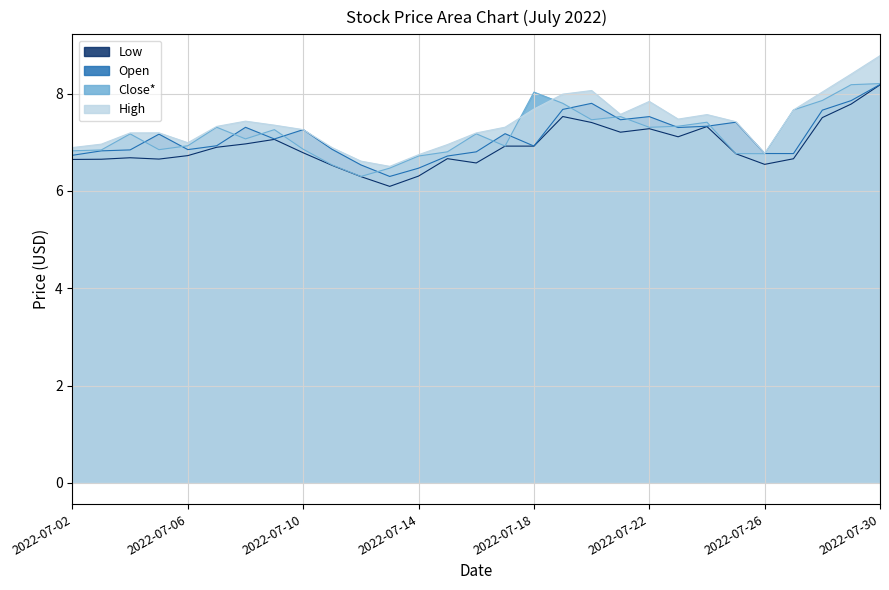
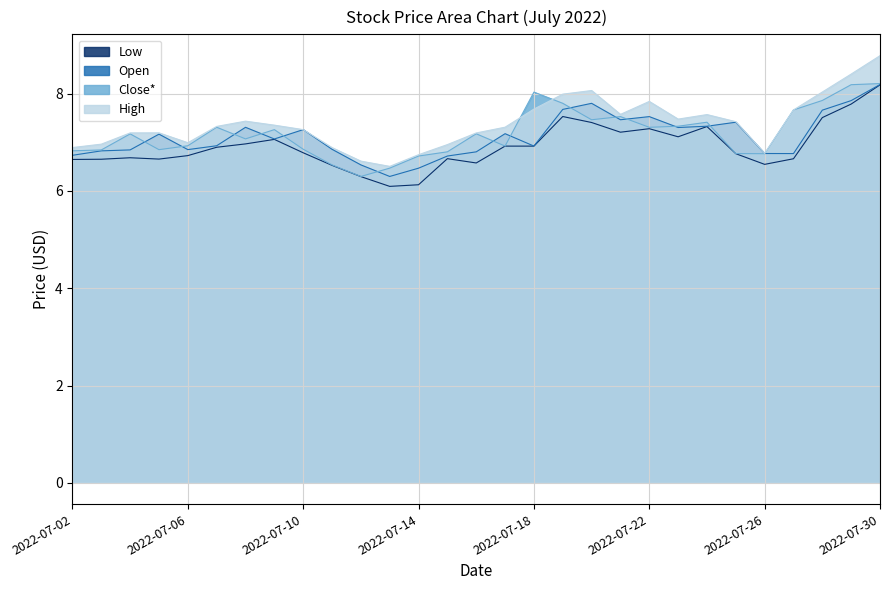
Low, 2022-07-14: 6.3 -> 6.1
